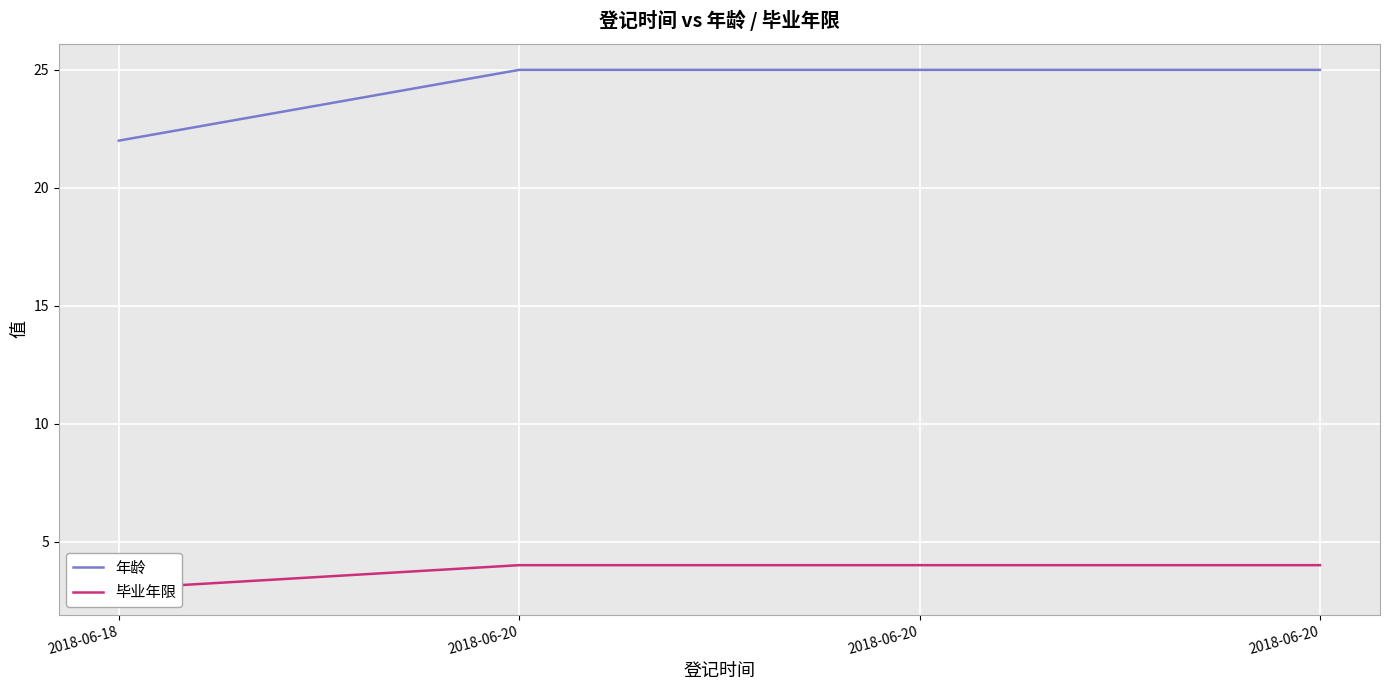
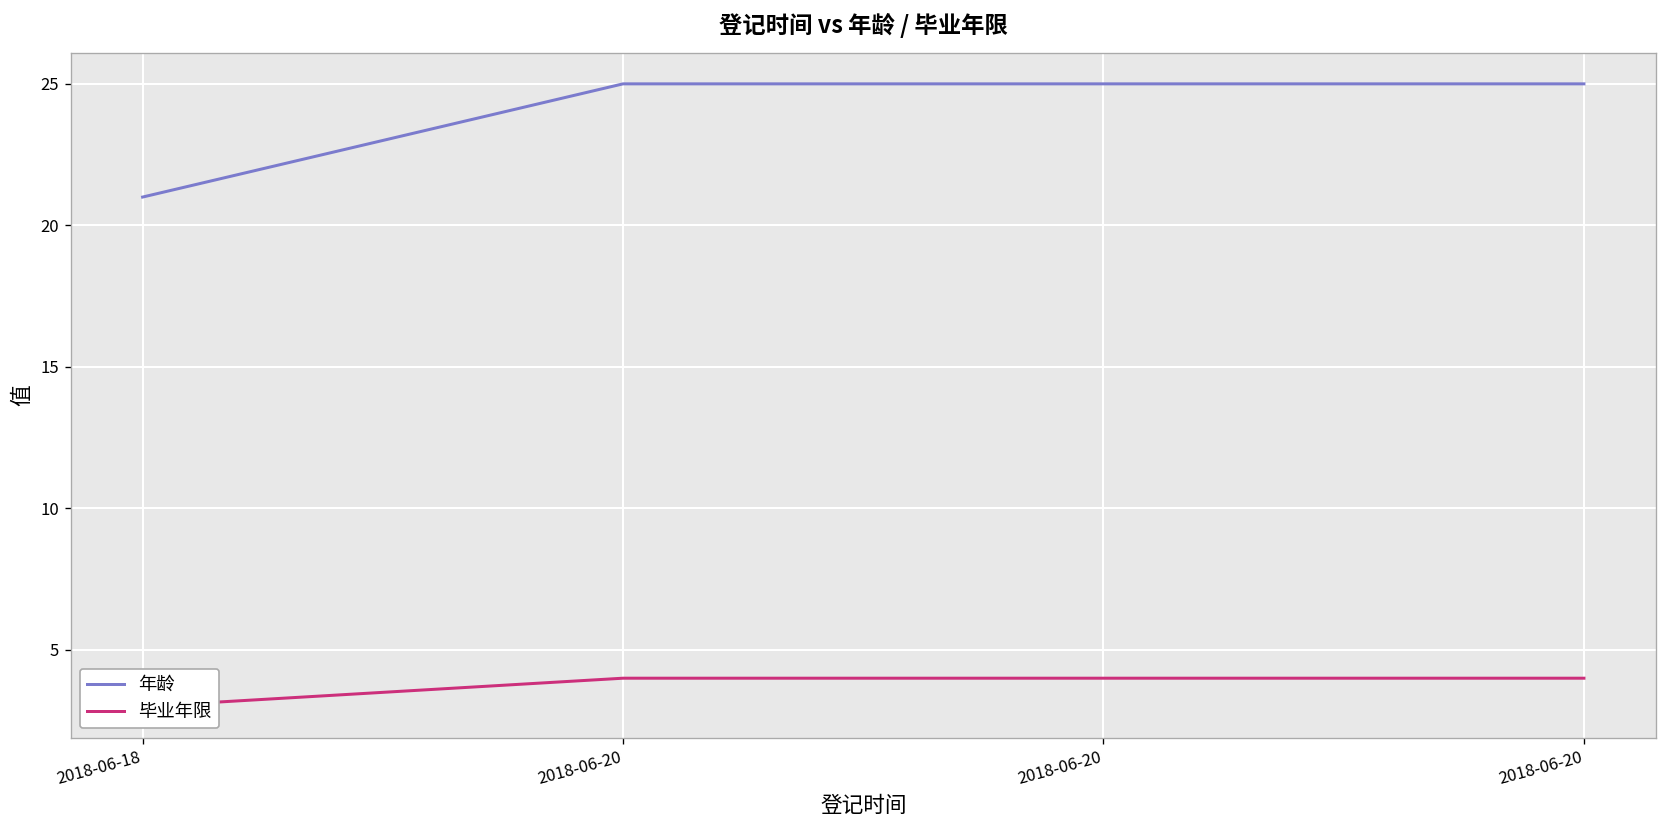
年龄, 2018-06-18: 22 -> 21
